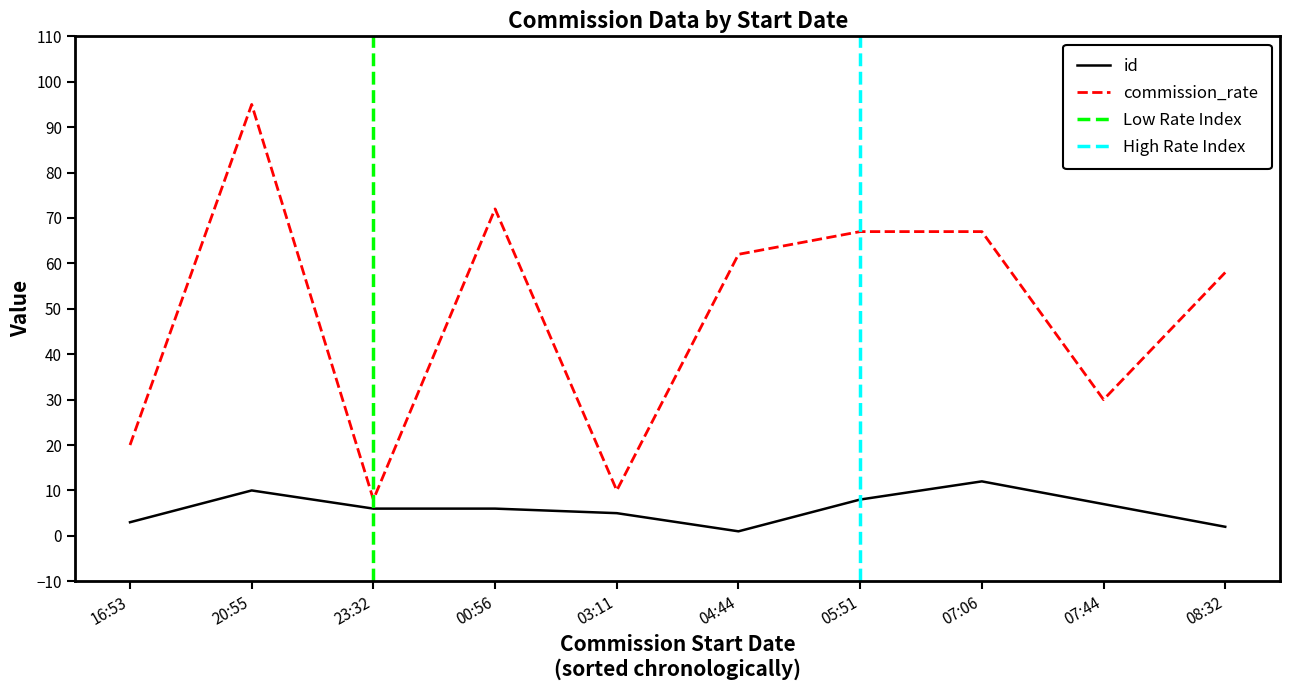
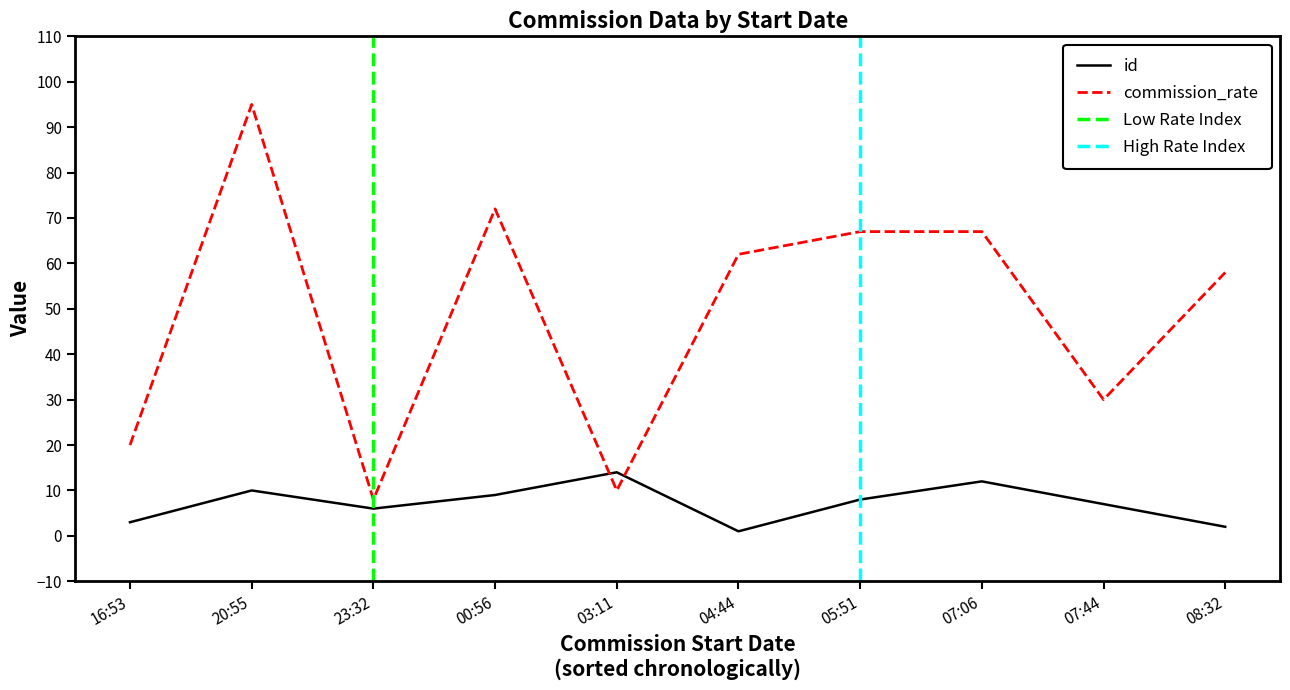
id, 00:56: 6 -> 9
id, 03:11: 5 -> 14
